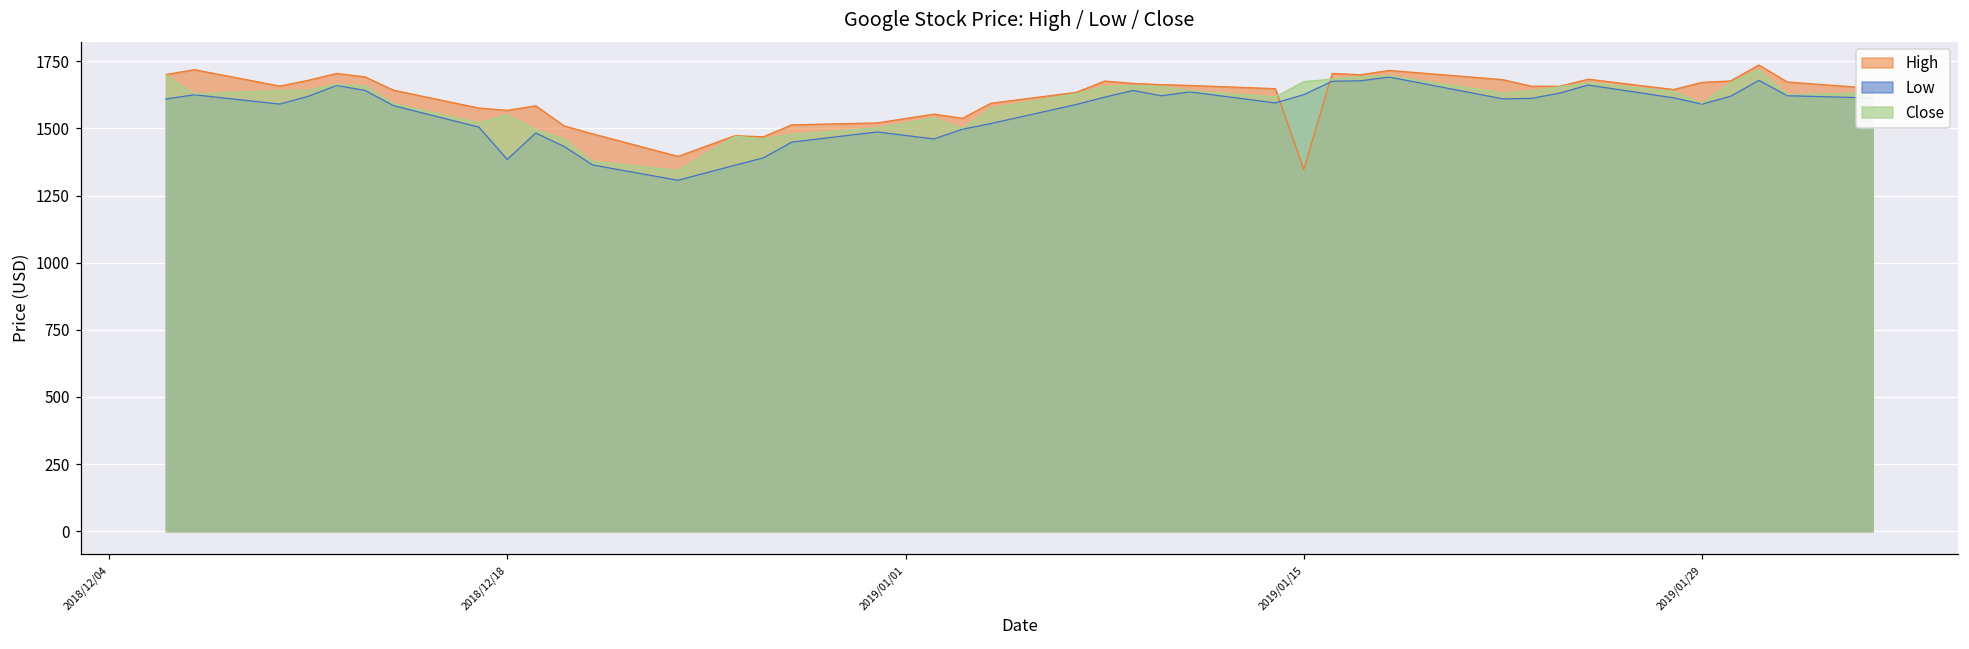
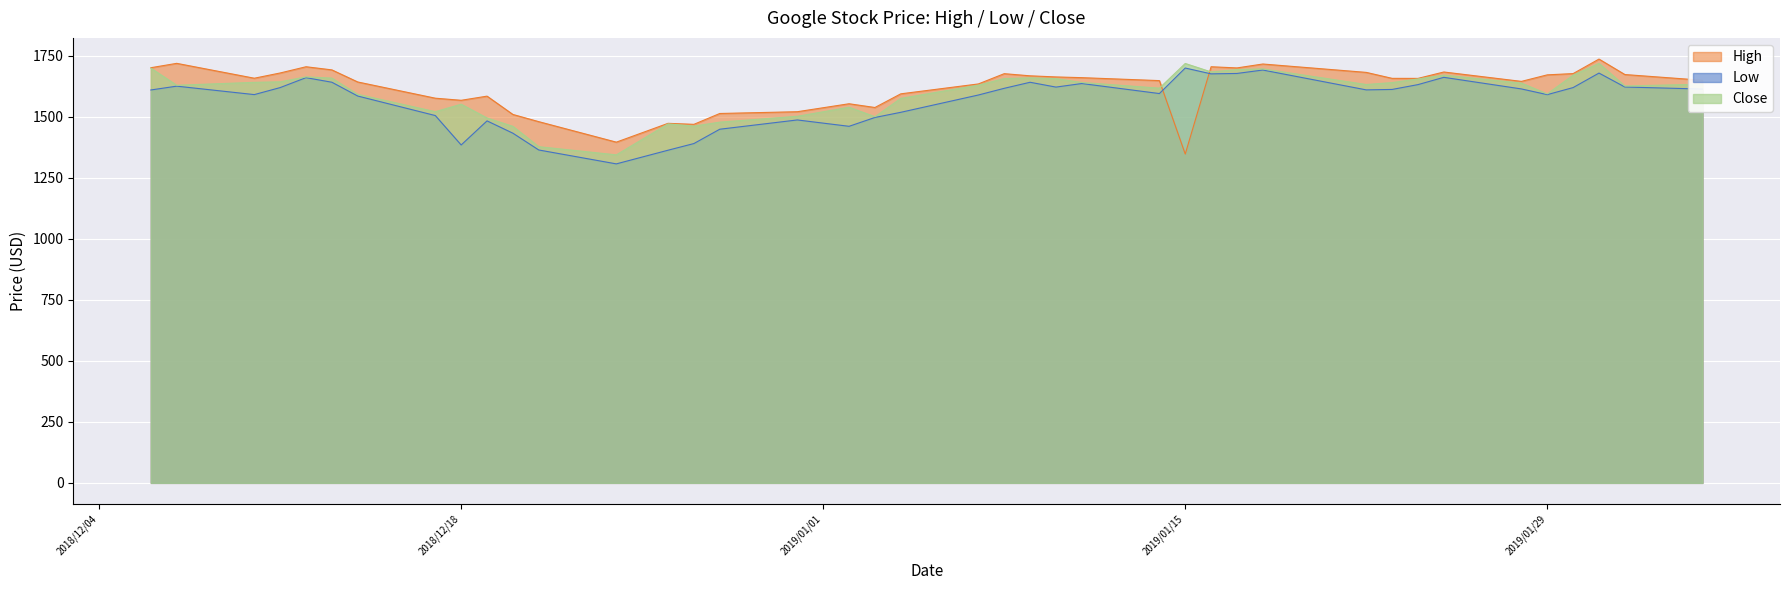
Low, 2019/01/15: 1630 -> 1700
Close, 2019/01/15: 1670 -> 1720
